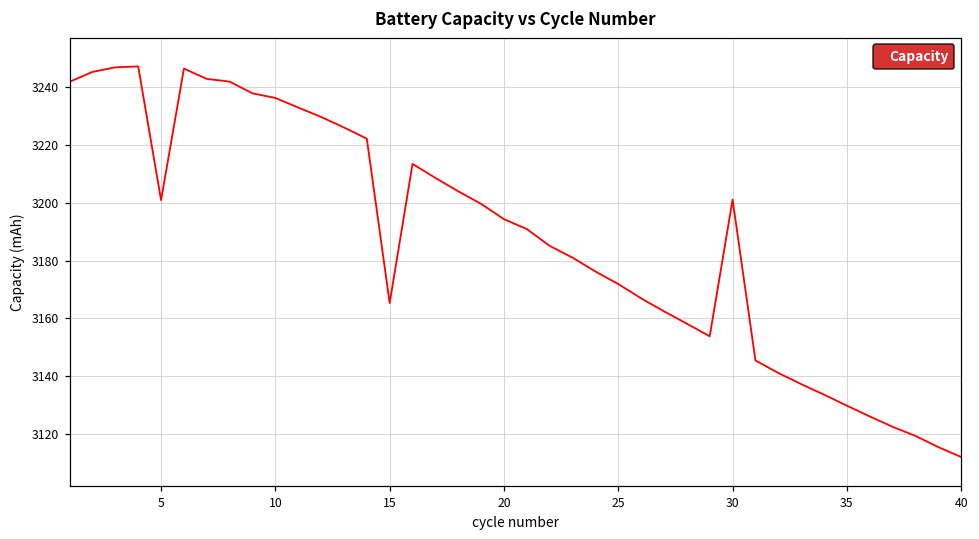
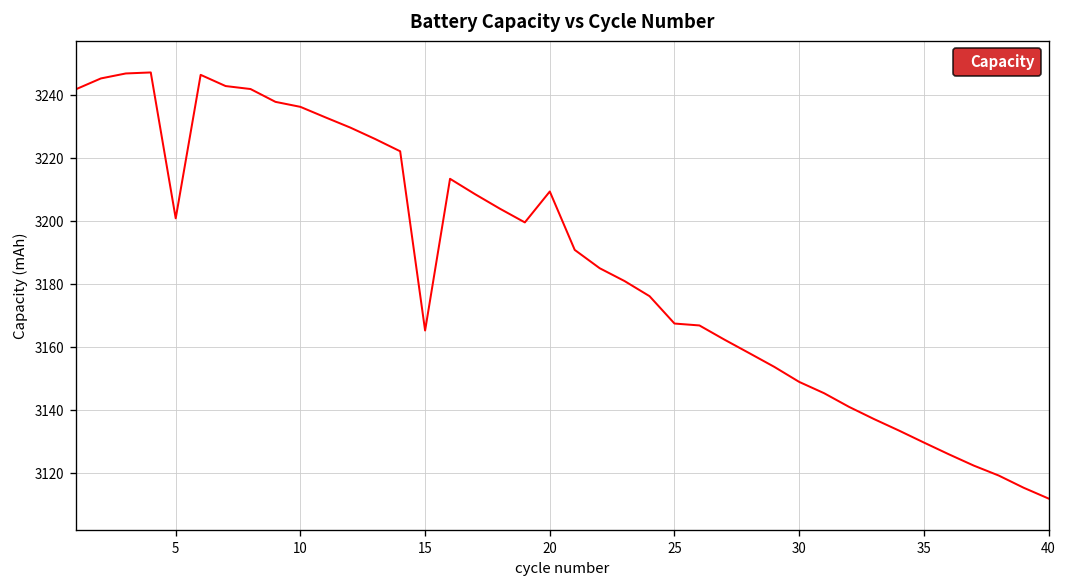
20: 3194 -> 3209
25: 3172 -> 3168
30: 3201 -> 3149
